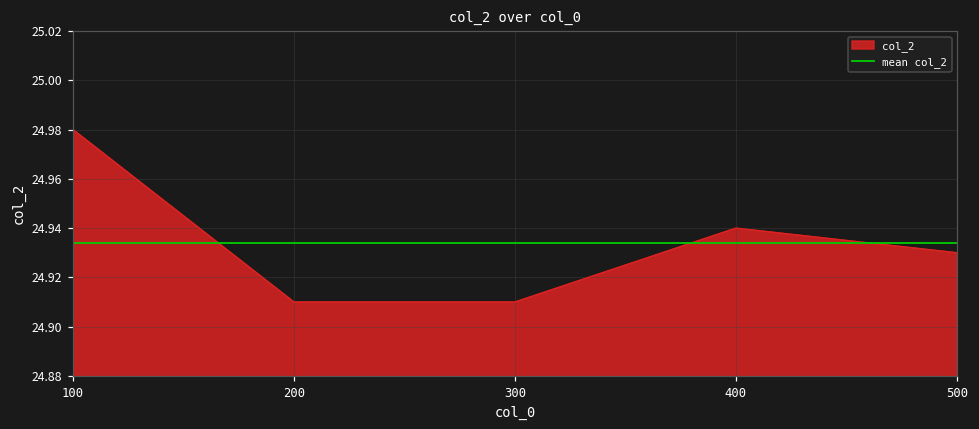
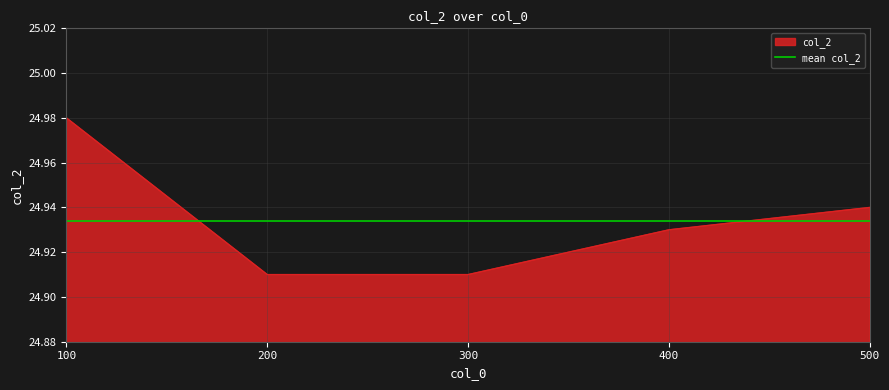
400: 24.94 -> 24.93
500: 24.93 -> 24.94
